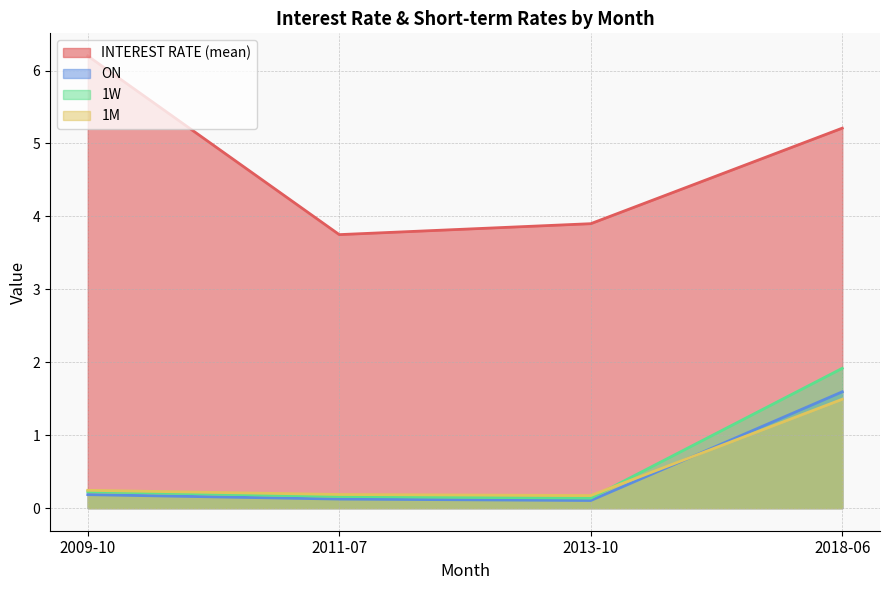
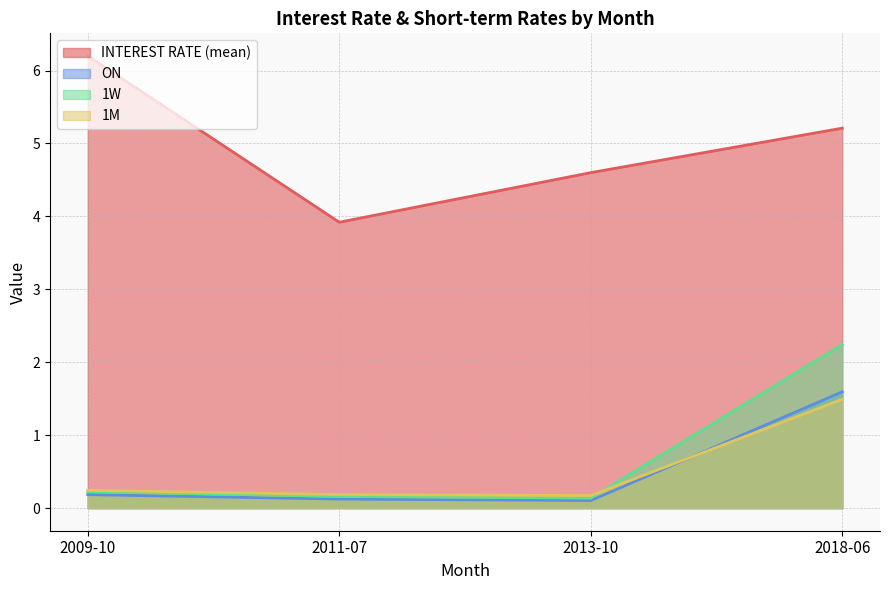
INTEREST RATE (mean), 2011-07: 3.8 -> 3.9
INTEREST RATE (mean), 2013-10: 3.9 -> 4.6
1W, 2018-06: 1.9 -> 2.2
